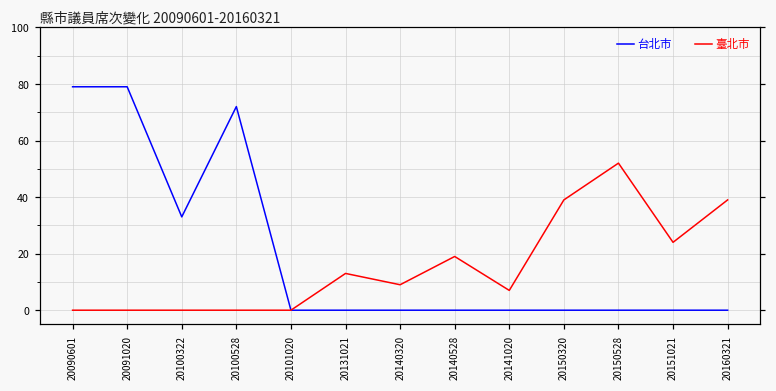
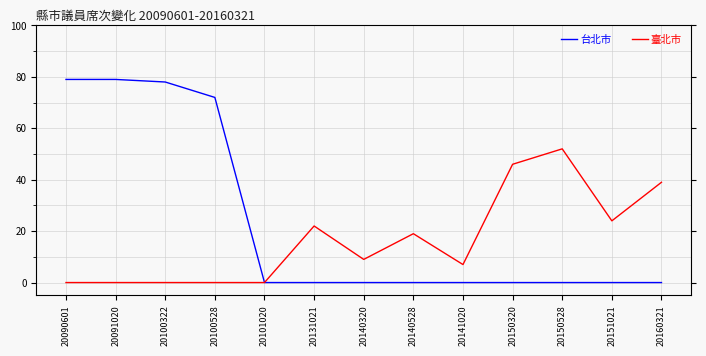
台北市, 20100322: 33 -> 78
臺北市, 20131021: 13 -> 22
臺北市, 20150320: 39 -> 46
